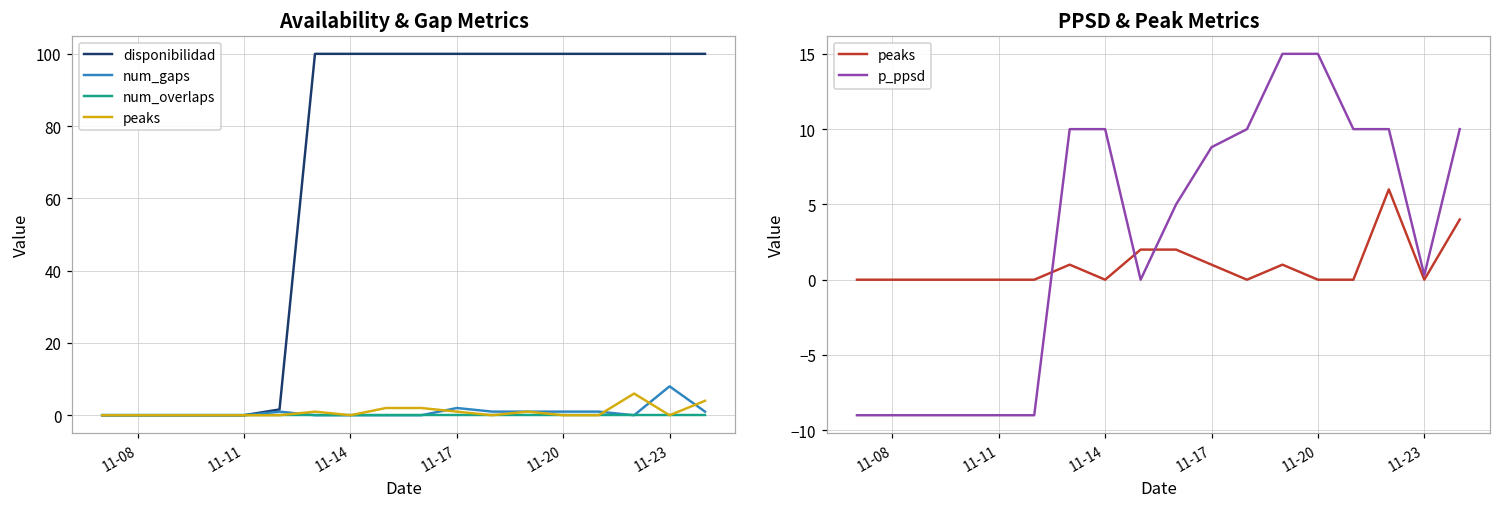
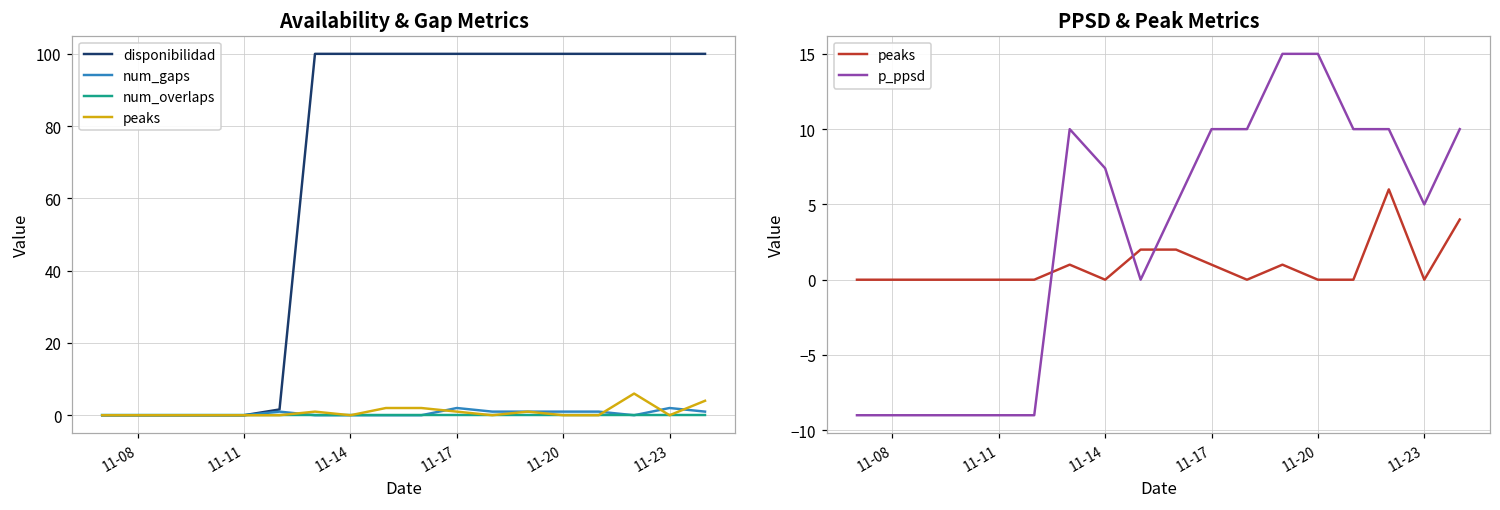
Availability & Gap Metrics, num_gaps, 11-23: 8 -> 2
PPSD & Peak Metrics, p_ppsd, 11-14: 10.0 -> 7.4
PPSD & Peak Metrics, p_ppsd, 11-17: 8.8 -> 10.0
PPSD & Peak Metrics, p_ppsd, 11-23: 0.3 -> 5.0
